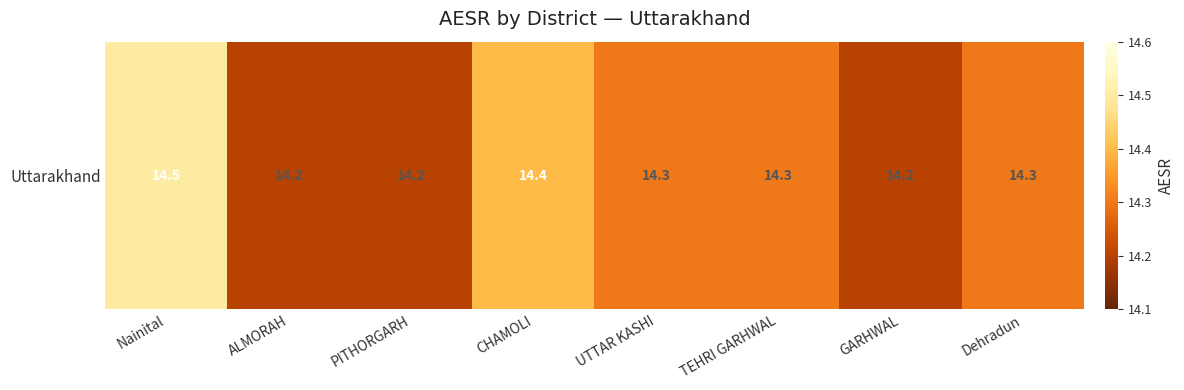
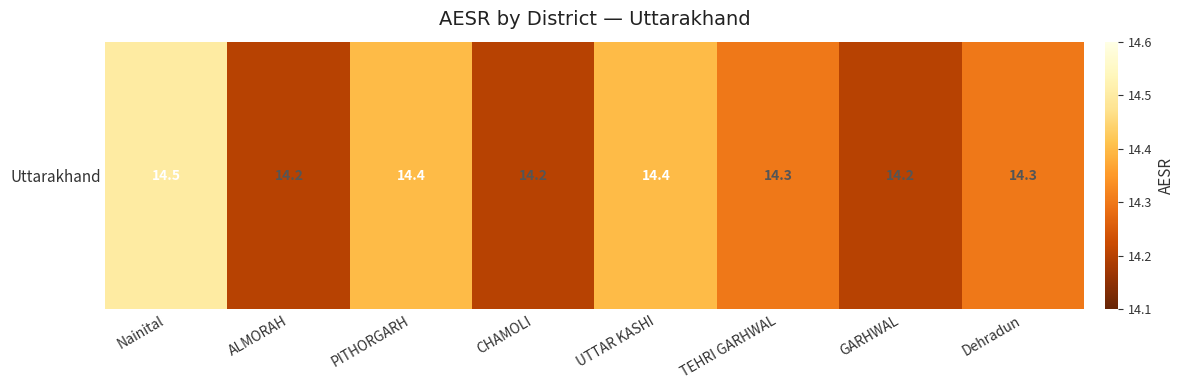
Uttarakhand, PITHORGARH: 14.2 -> 14.4
Uttarakhand, CHAMOLI: 14.4 -> 14.2
Uttarakhand, UTTAR KASHI: 14.3 -> 14.4
